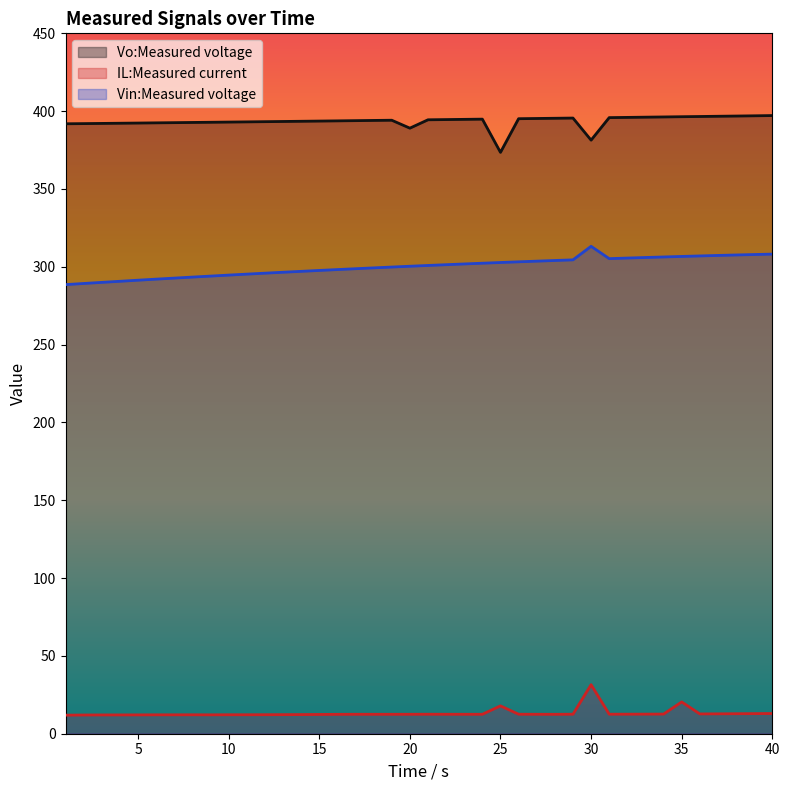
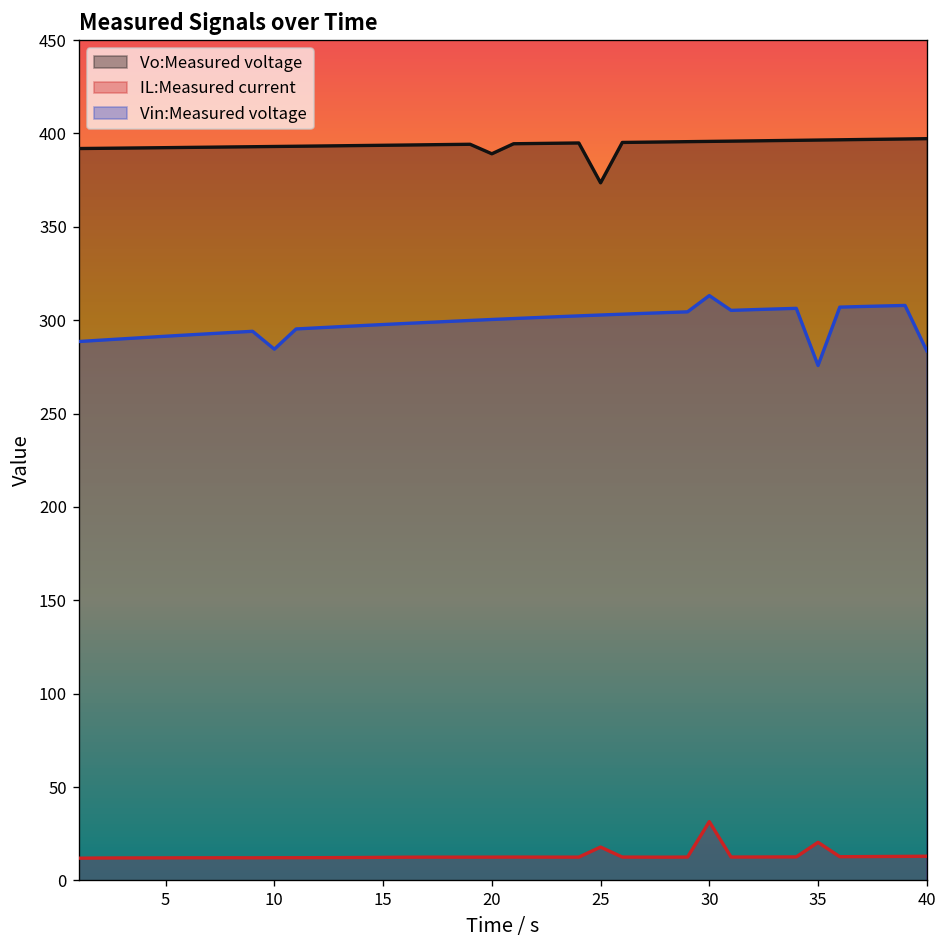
Vin:Measured voltage, 10: 295 -> 284
Vo:Measured voltage, 30: 381 -> 396
Vin:Measured voltage, 35: 307 -> 276
Vin:Measured voltage, 40: 308 -> 284
